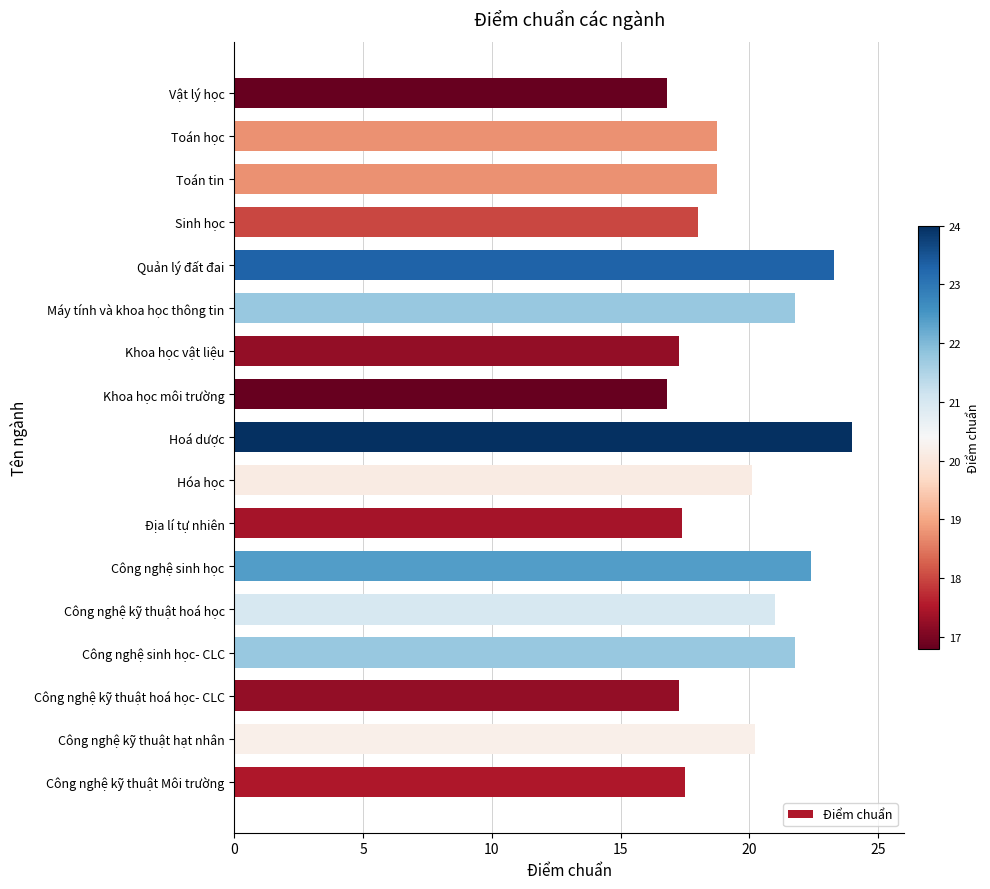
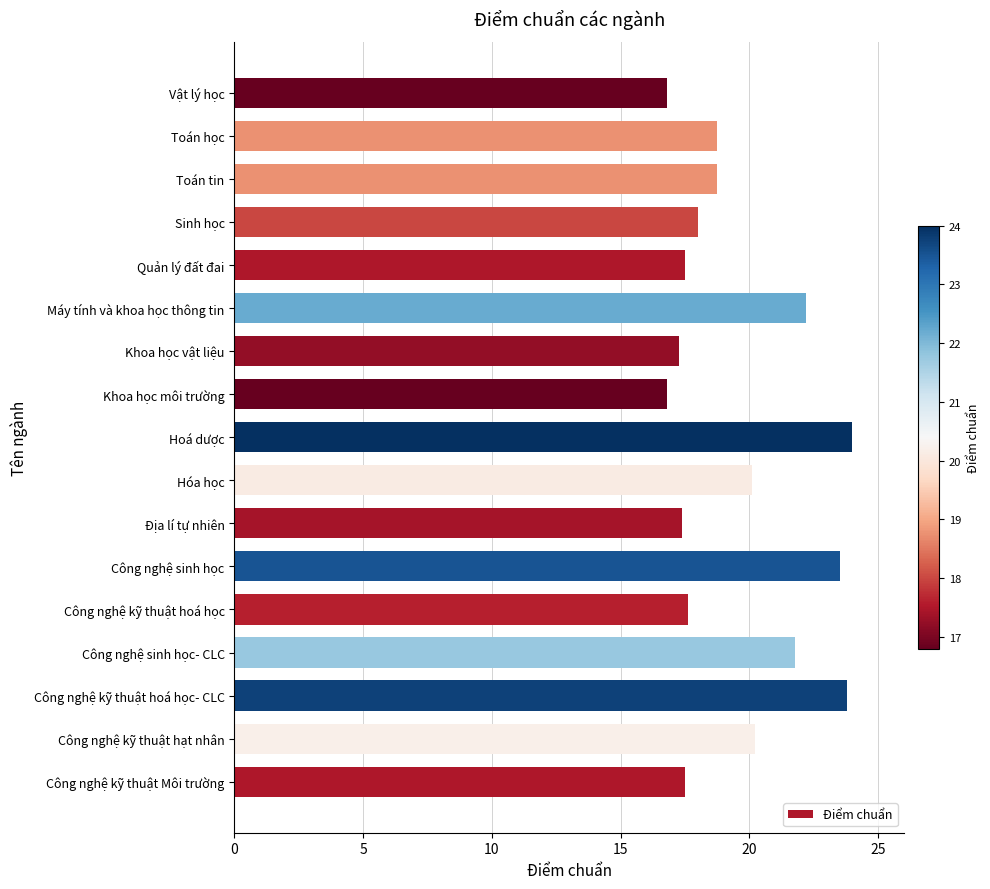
Quản lý đất đai: 23.3 -> 17.5
Máy tính và khoa học thông tin: 21.8 -> 22.2
Công nghệ sinh học: 22.4 -> 23.5
Công nghệ kỹ thuật hoá học: 21.0 -> 17.6
Công nghệ kỹ thuật hoá học- CLC: 17.3 -> 23.8
